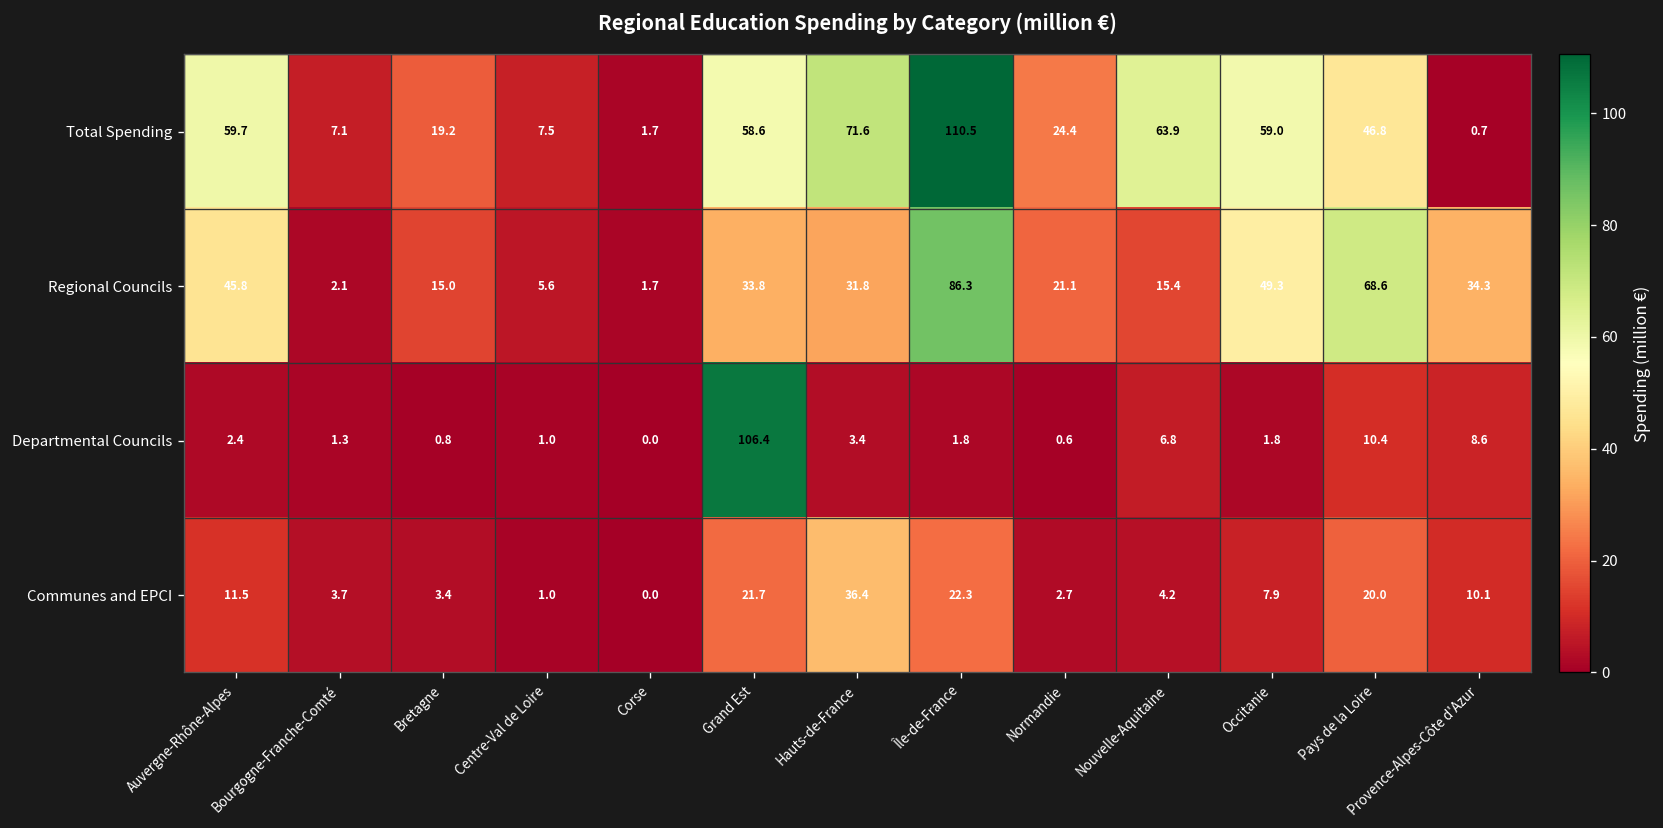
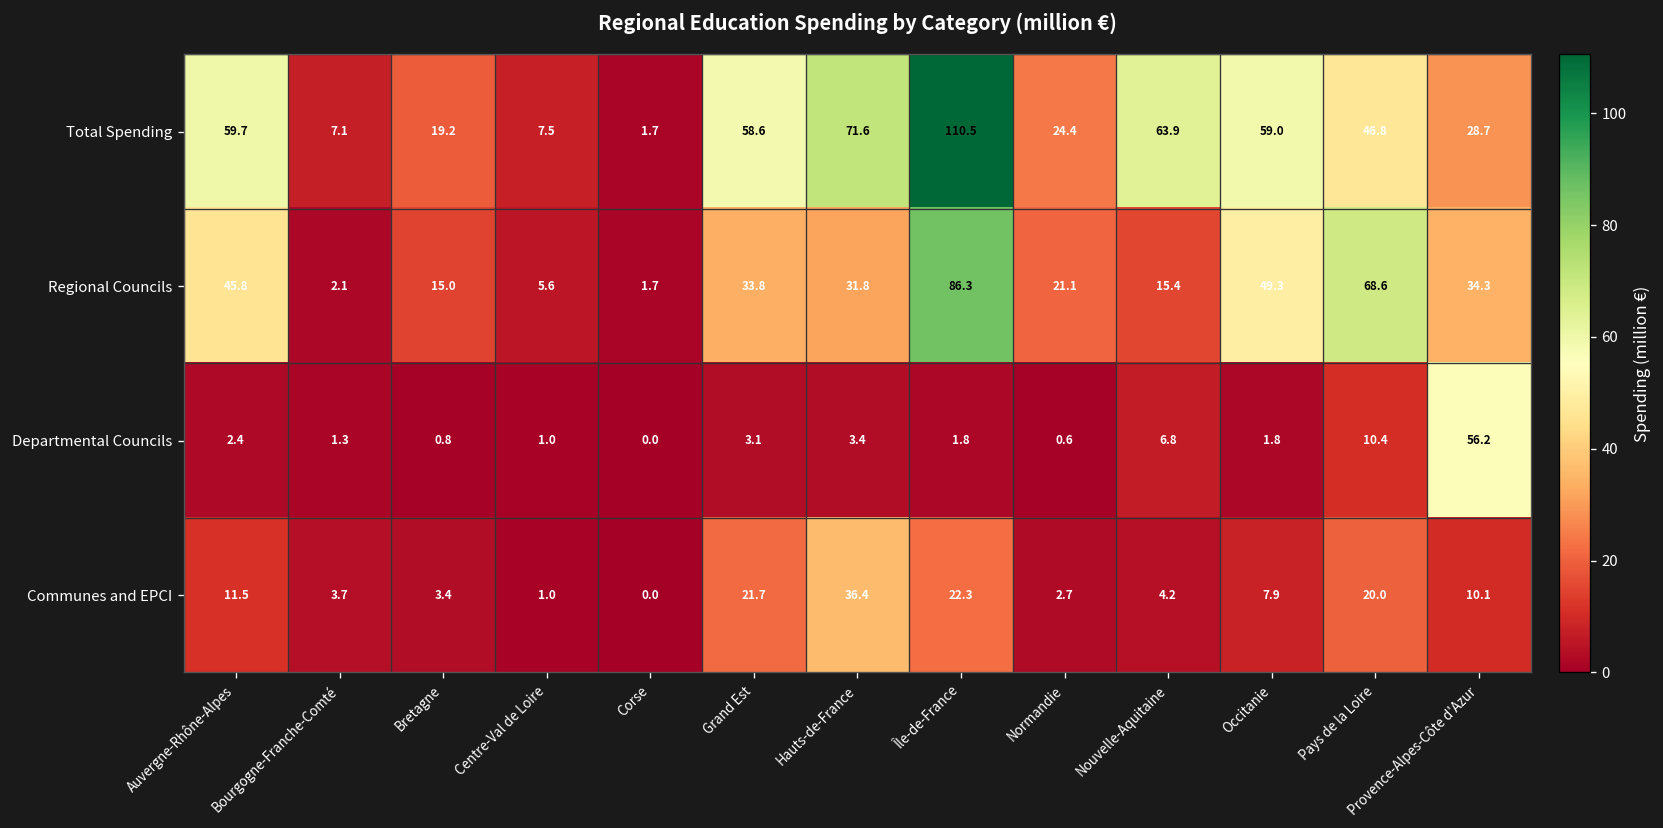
Total Spending, Provence-Alpes-Côte d'Azur: 0.7 -> 28.7
Departmental Councils, Grand Est: 106.4 -> 3.1
Departmental Councils, Provence-Alpes-Côte d'Azur: 8.6 -> 56.2
